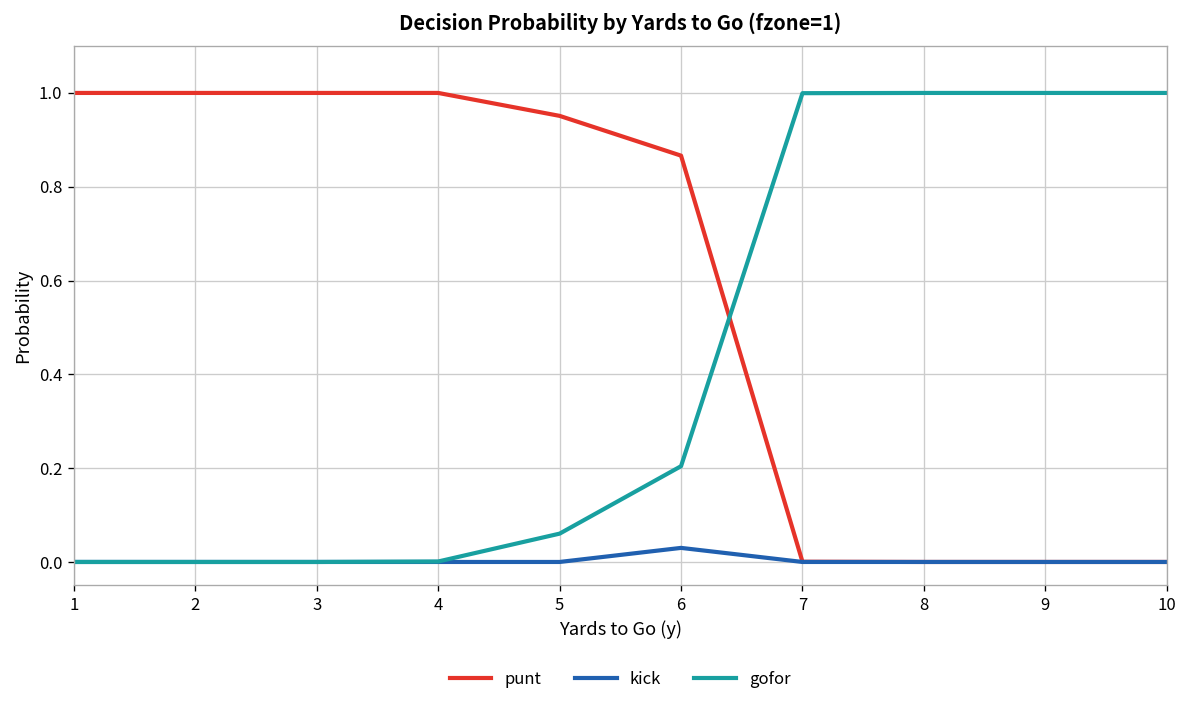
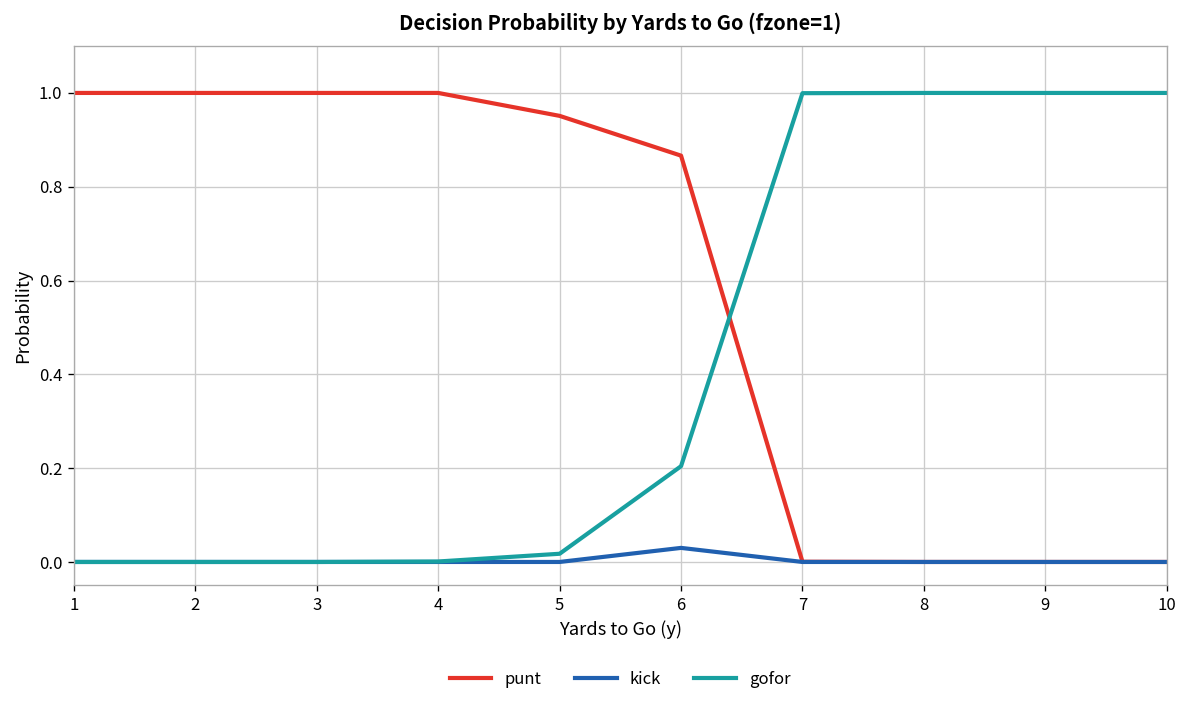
gofor, 5: 0.06 -> 0.02
